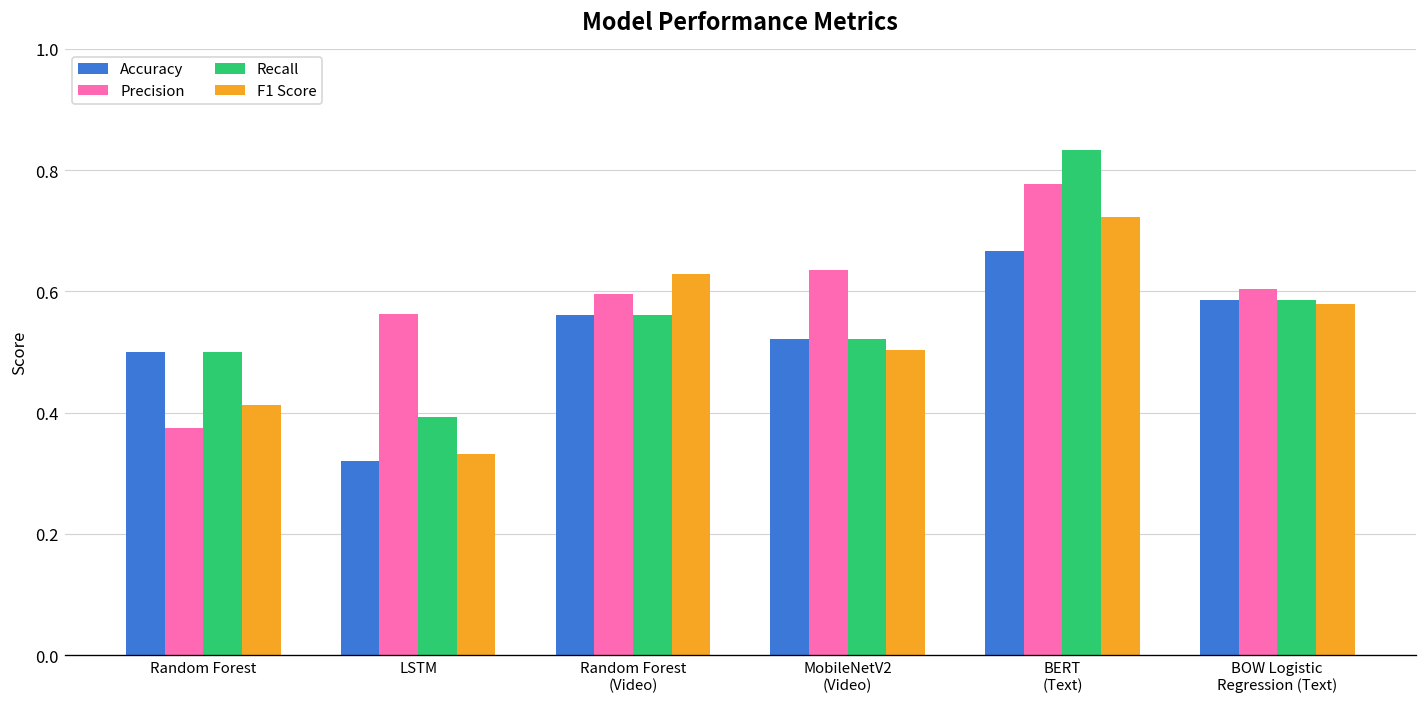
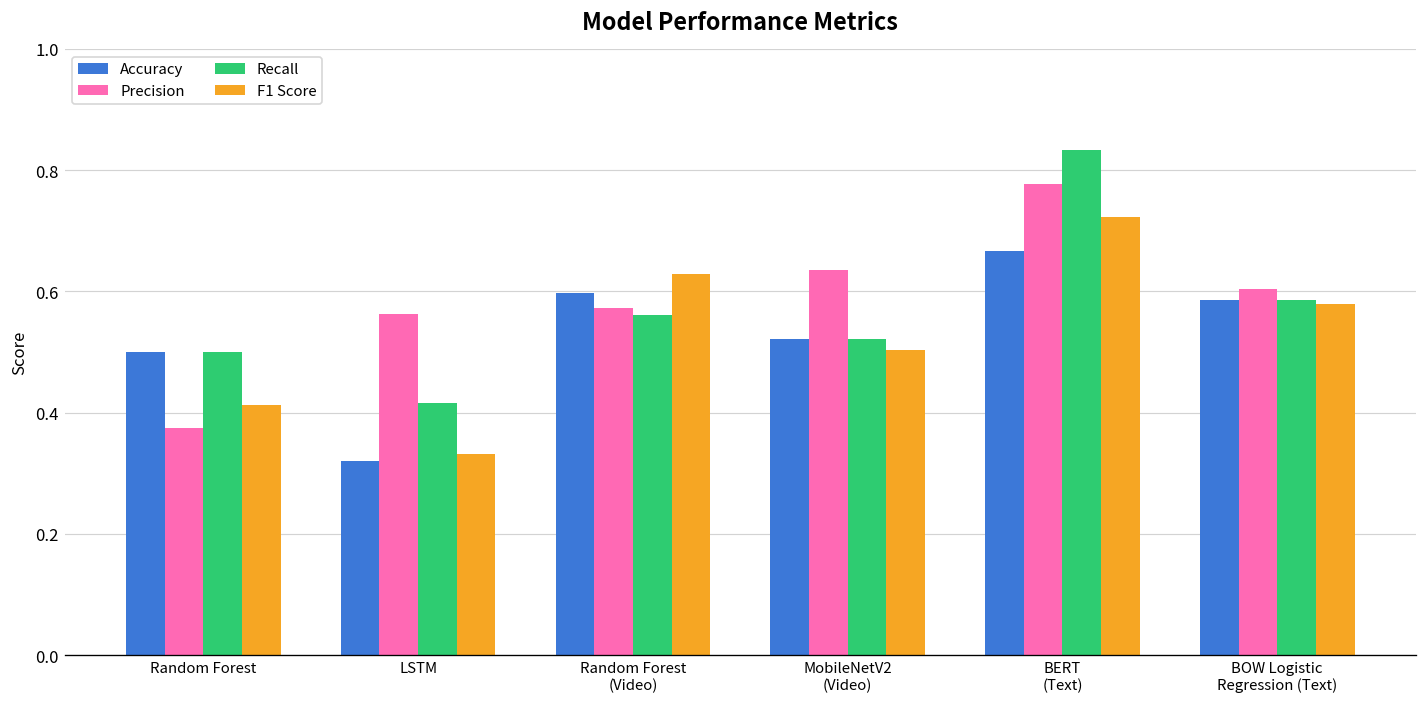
Recall, LSTM: 0.39 -> 0.42
Accuracy, Random Forest (Video): 0.56 -> 0.60
Precision, Random Forest (Video): 0.60 -> 0.57
